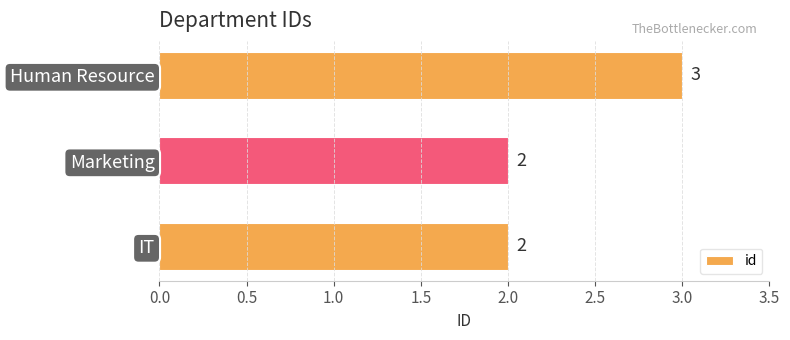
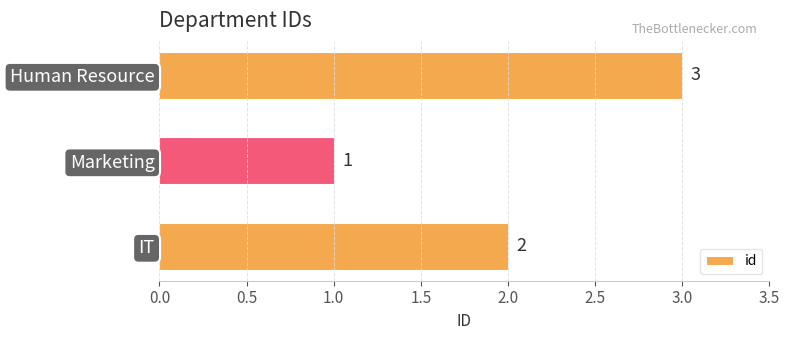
Marketing: 2 -> 1
